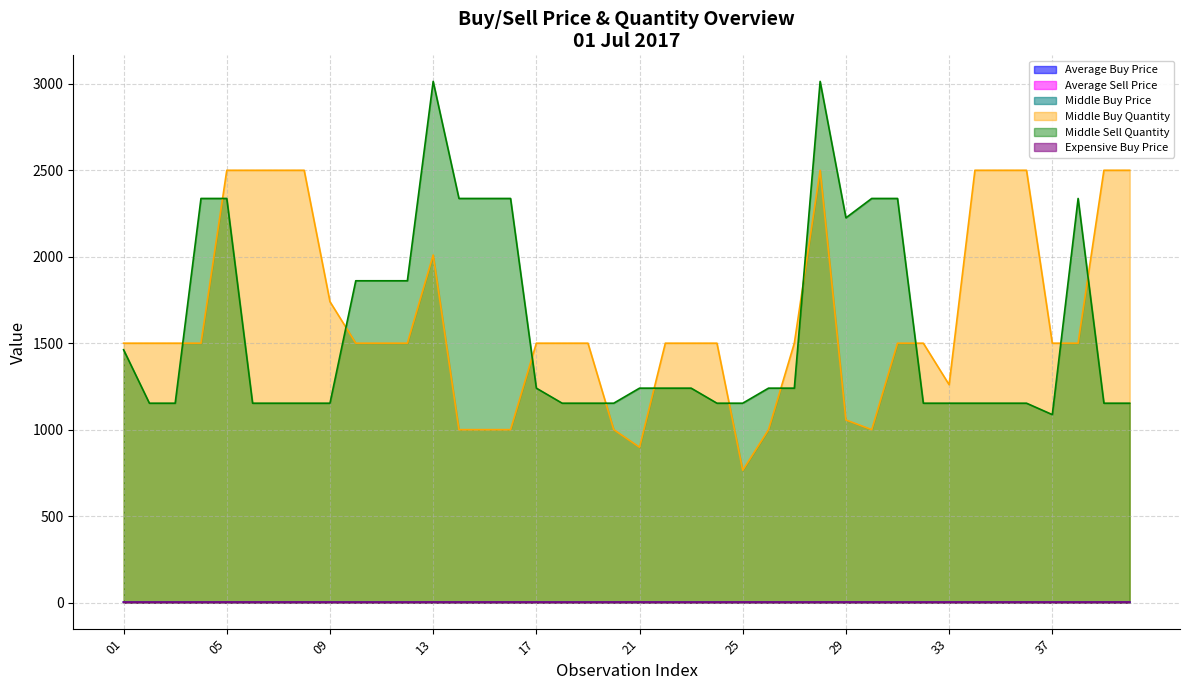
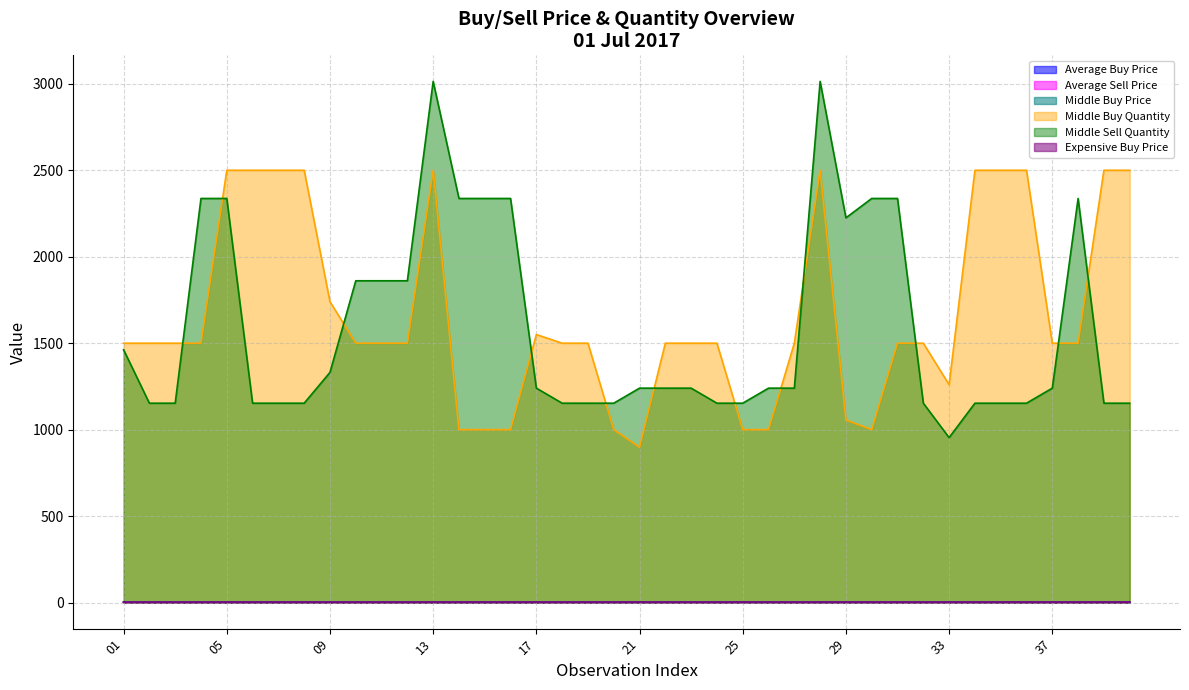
Middle Sell Quantity, 09: 1150 -> 1330
Middle Buy Quantity, 13: 2010 -> 2500
Middle Buy Quantity, 17: 1500 -> 1550
Middle Buy Quantity, 25: 770 -> 1000
Middle Sell Quantity, 33: 1150 -> 950
Middle Sell Quantity, 37: 1090 -> 1240
